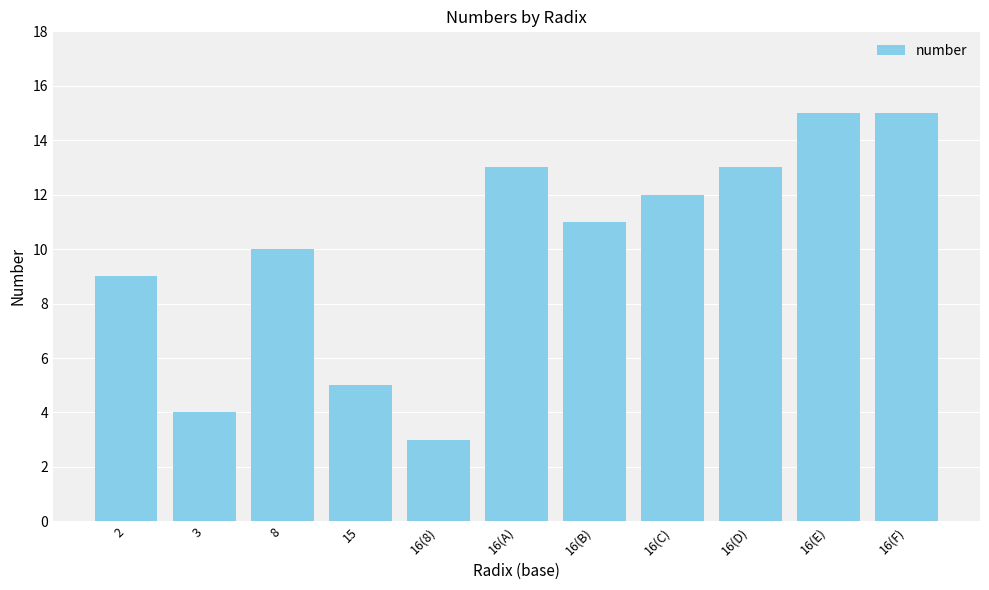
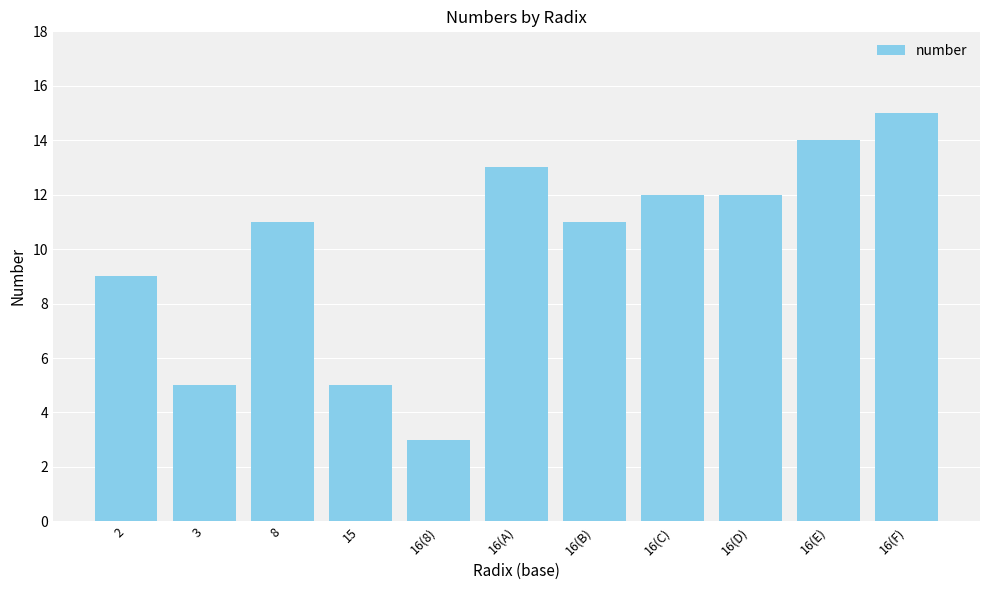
3: 4 -> 5
8: 10 -> 11
16(D): 13 -> 12
16(E): 15 -> 14
